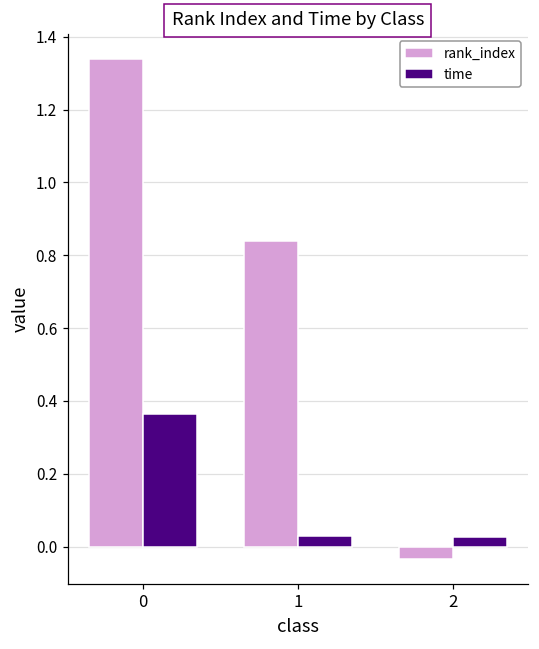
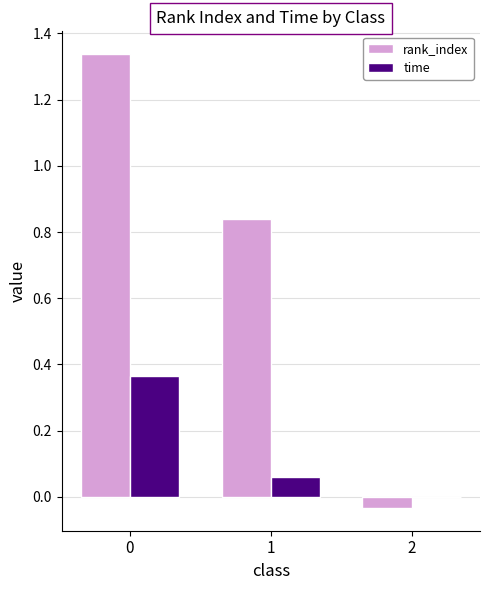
time, 1: 0.03 -> 0.06
time, 2: 0.03 -> 0.00
